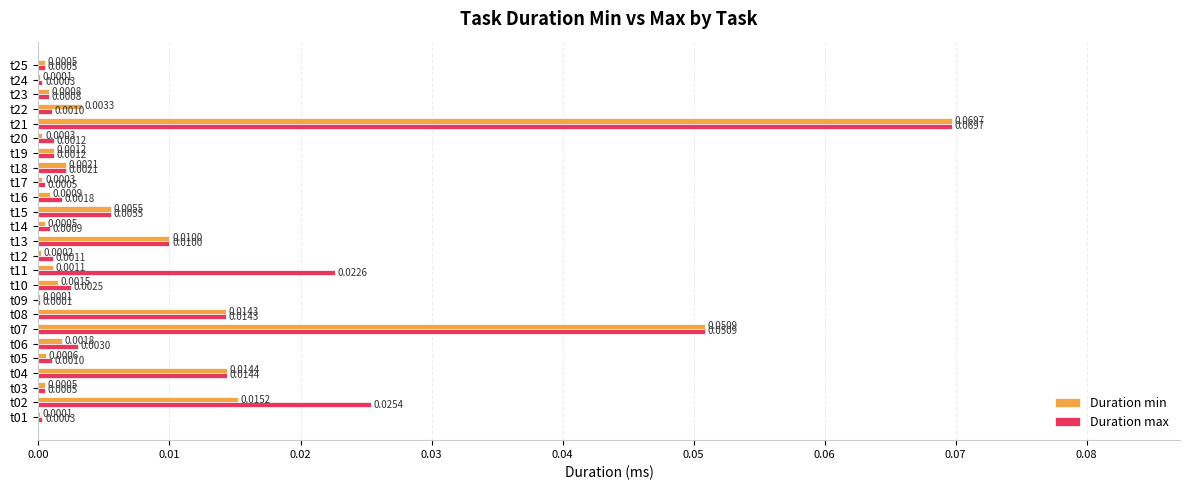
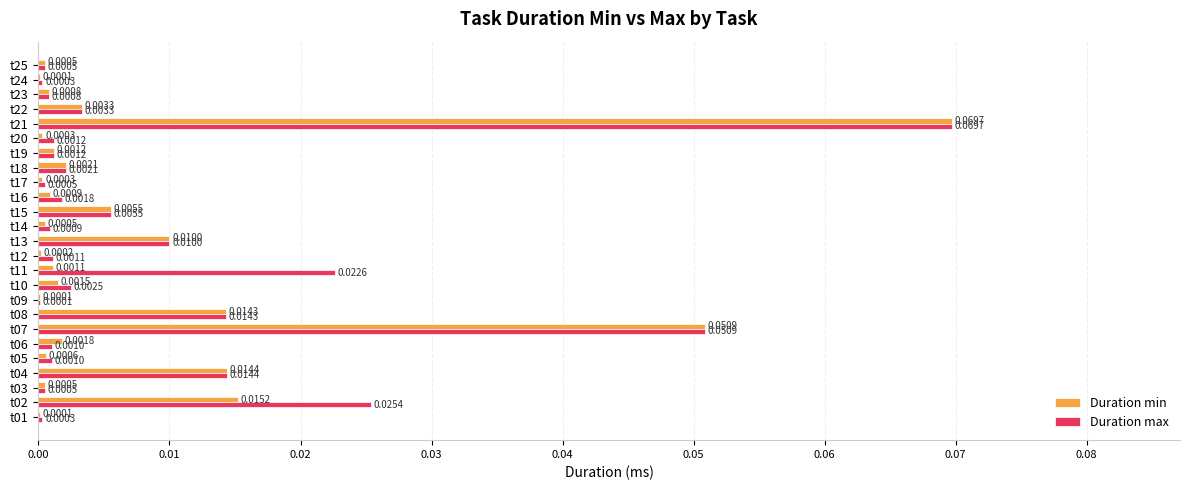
Duration max, t22: 0.0010 -> 0.0033
Duration max, t06: 0.0030 -> 0.0010
